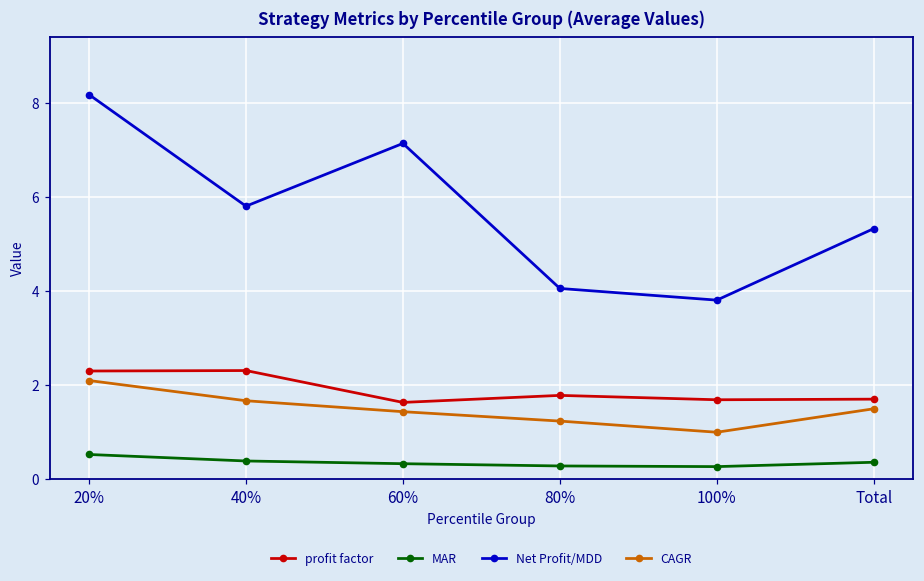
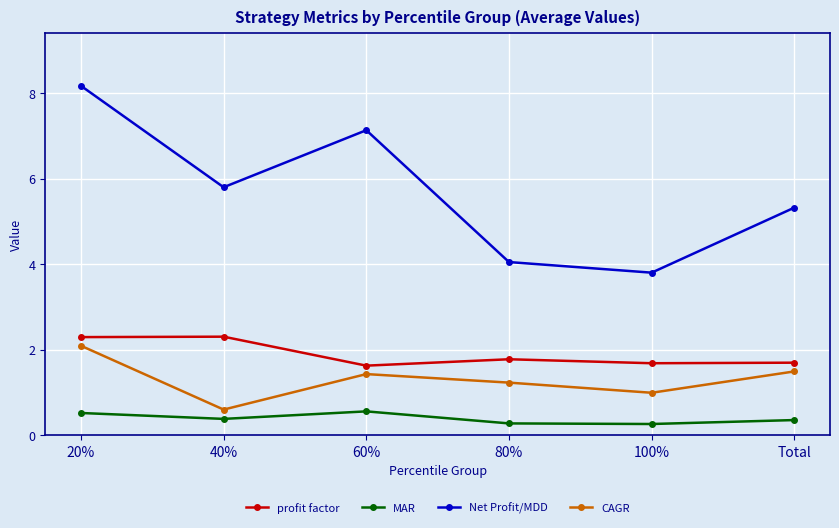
CAGR, 40%: 1.7 -> 0.6
MAR, 60%: 0.3 -> 0.6
